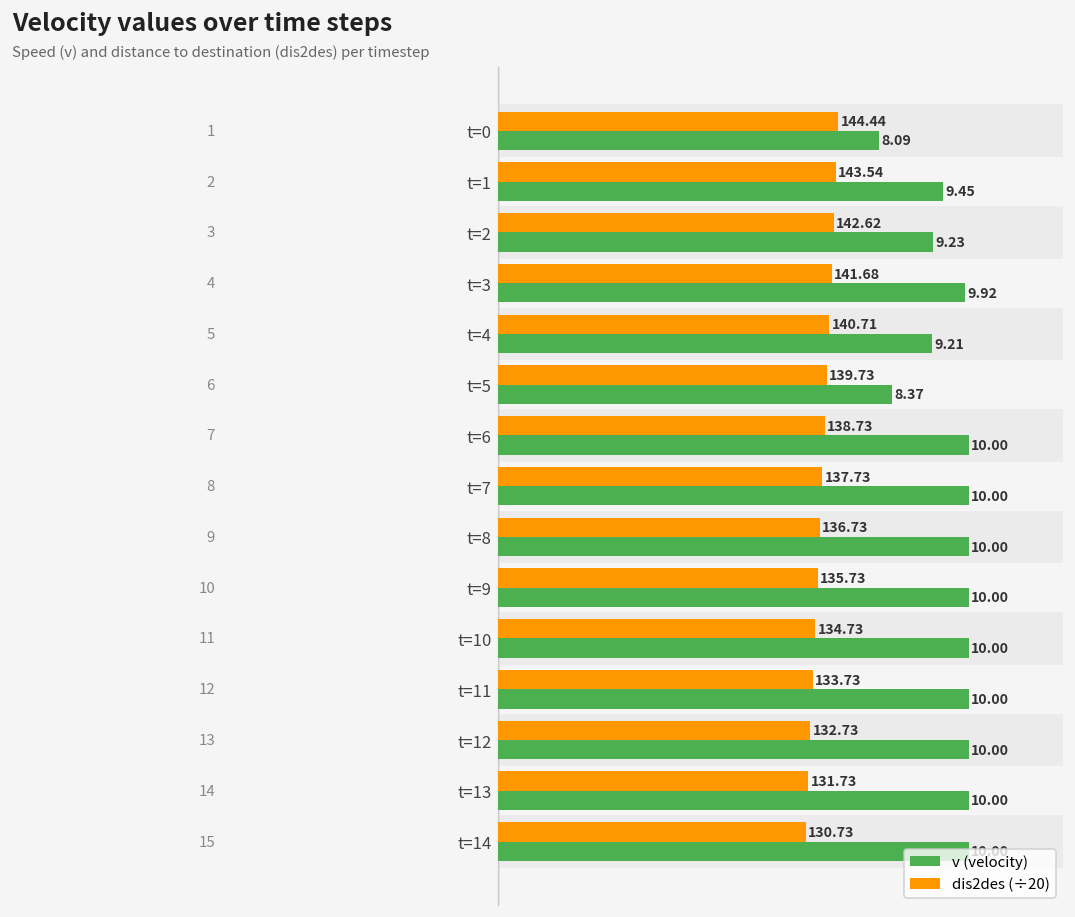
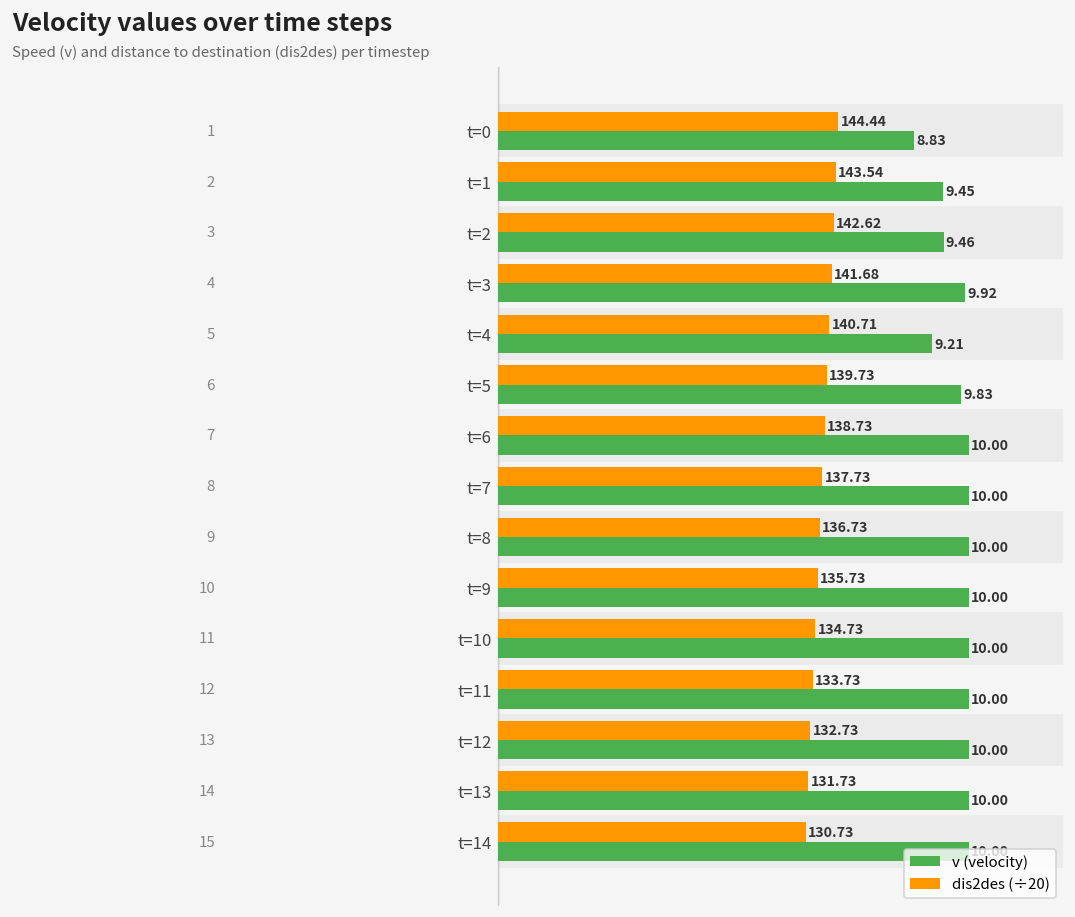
v (velocity), t=0: 8.09 -> 8.83
v (velocity), t=2: 9.23 -> 9.46
v (velocity), t=5: 8.37 -> 9.83
